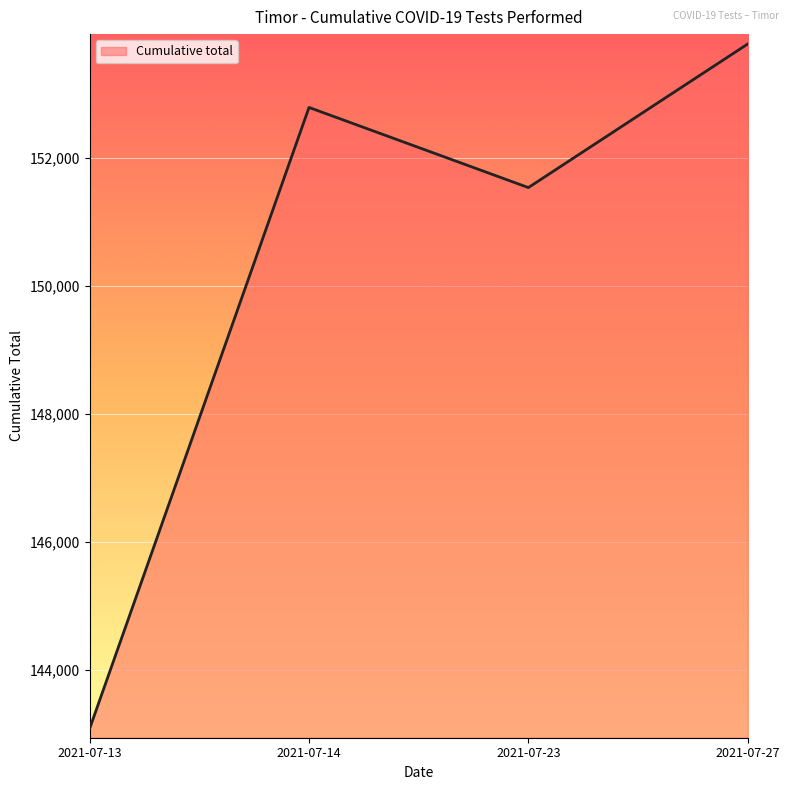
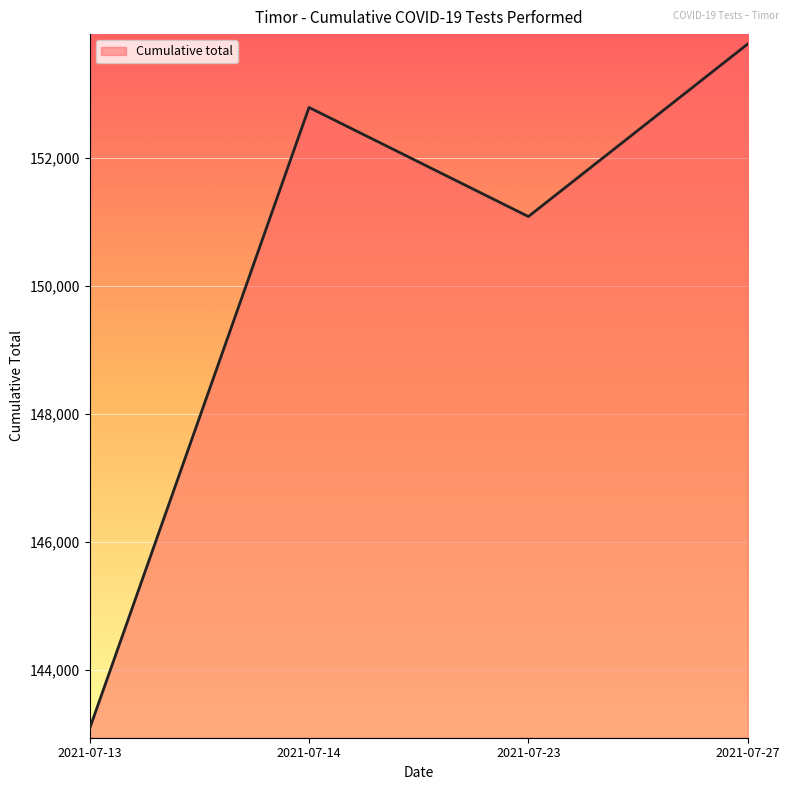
2021-07-23: 151,500 -> 151,100
